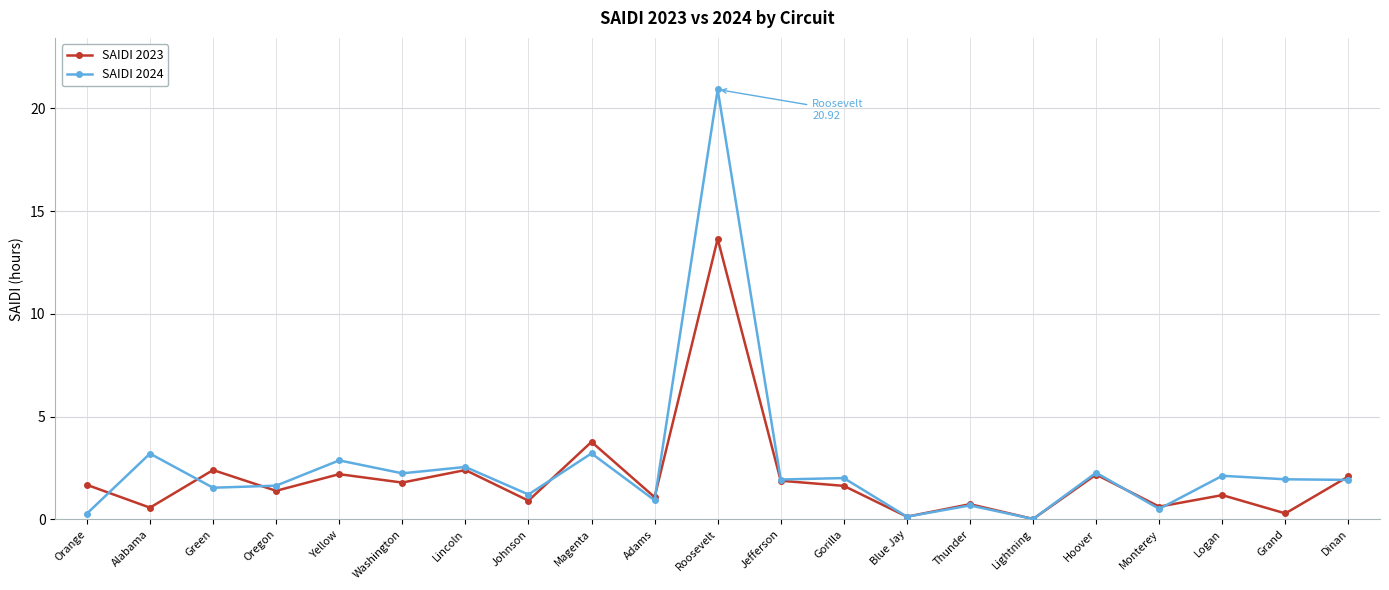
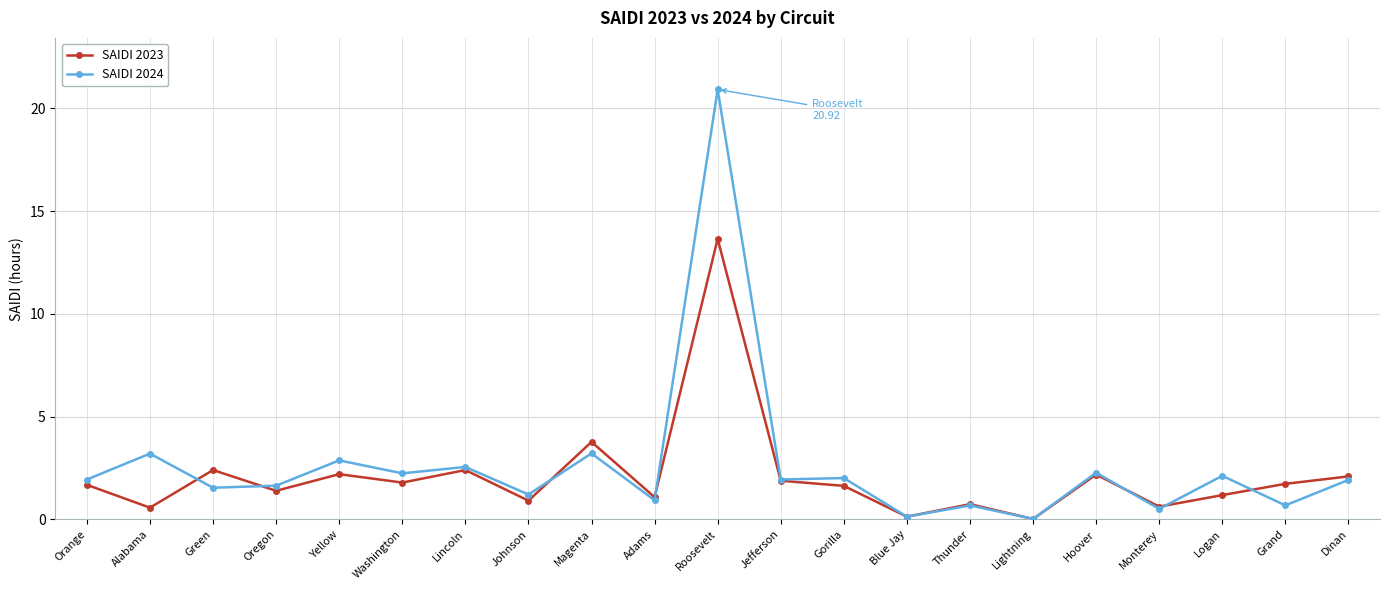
SAIDI 2024, Orange: 0.3 -> 1.9
SAIDI 2023, Grand: 0.3 -> 1.7
SAIDI 2024, Grand: 2.0 -> 0.7
